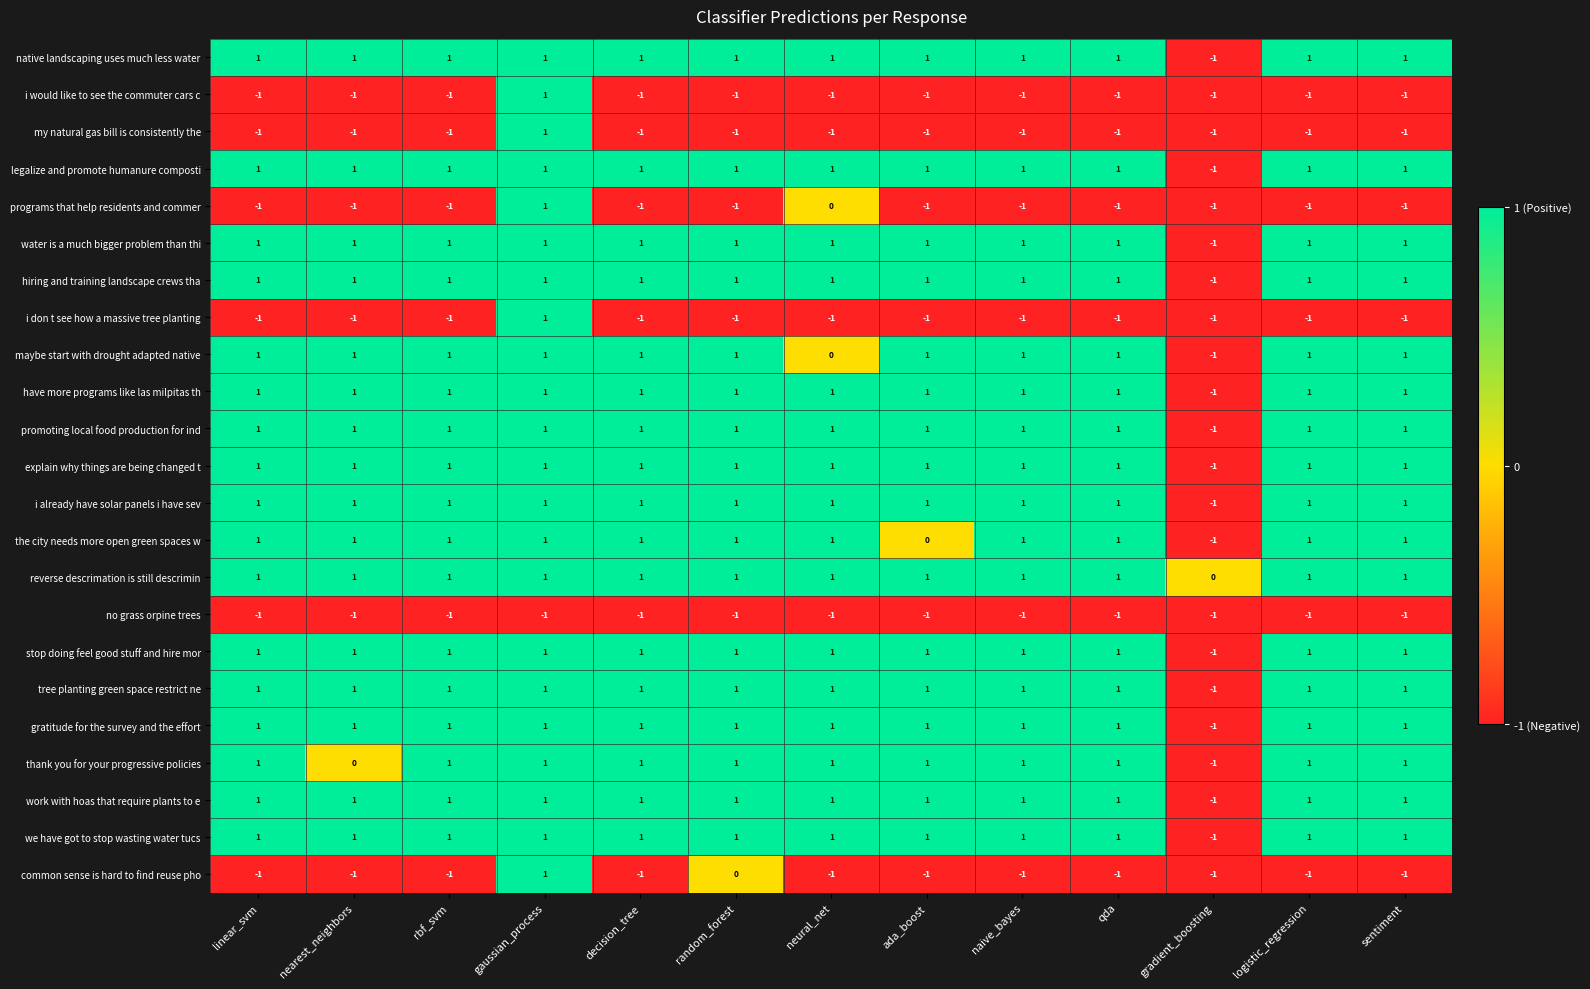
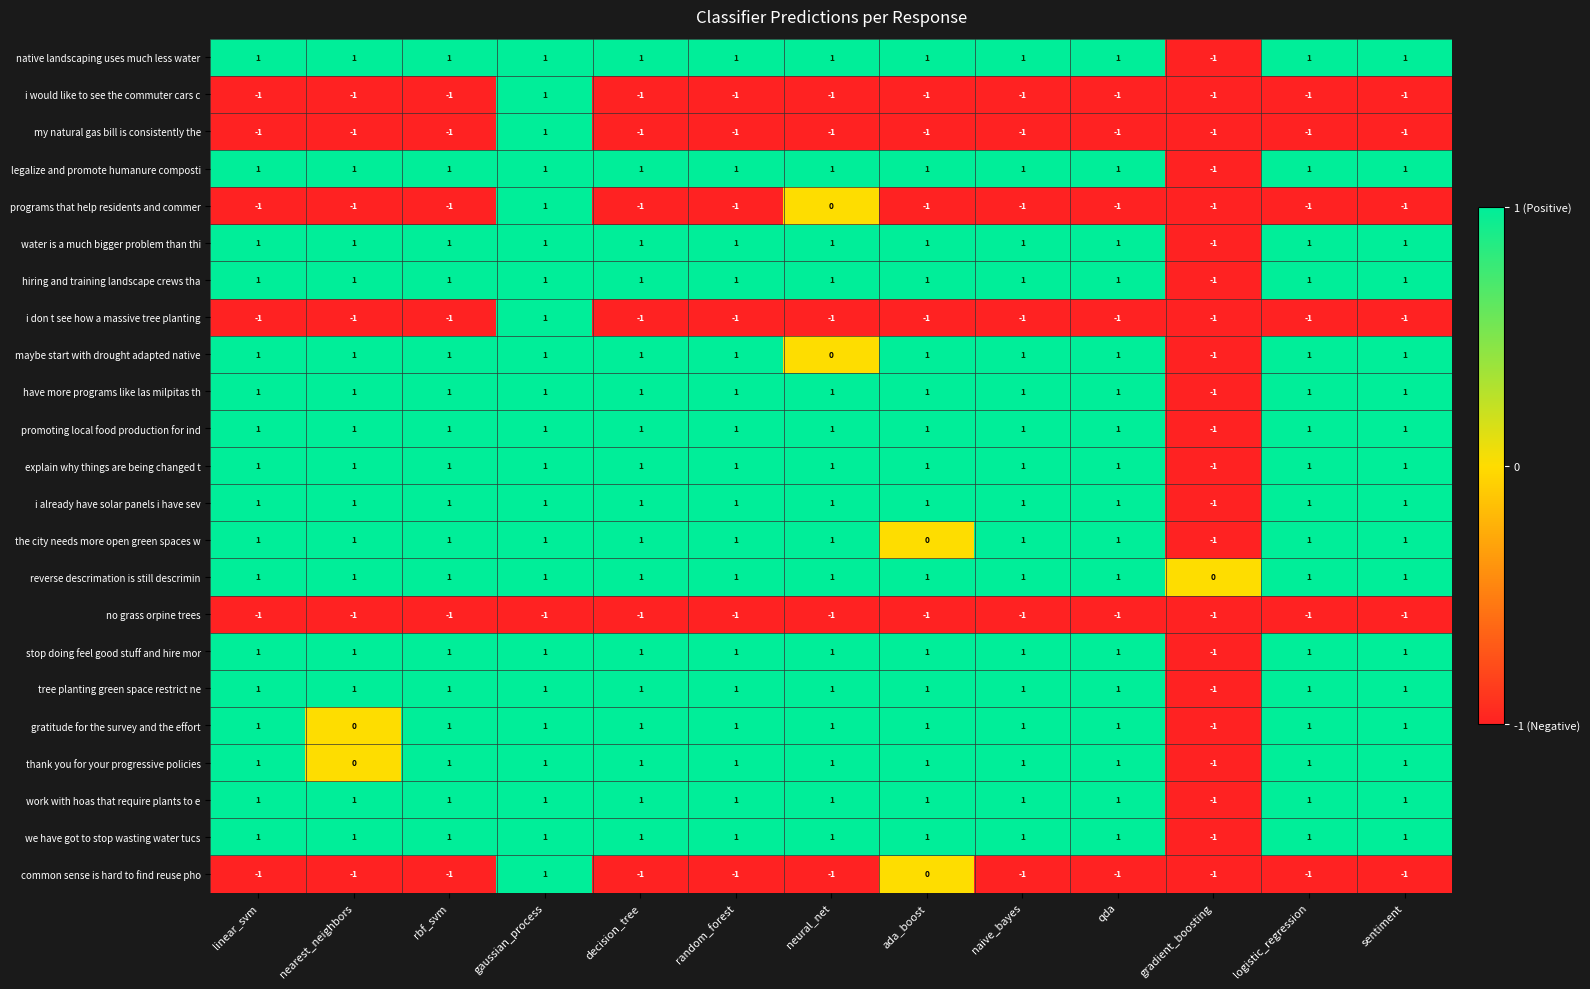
gratitude for the survey and the effort, nearest_neighbors: 1 -> 0
common sense is hard to find reuse pho, random_forest: 0 -> -1
common sense is hard to find reuse pho, ada_boost: -1 -> 0
